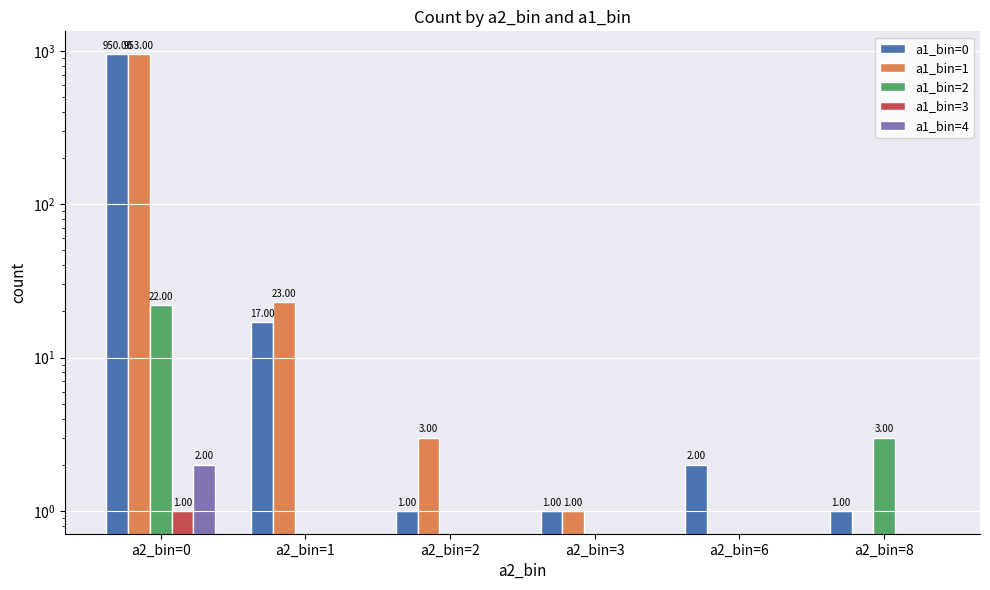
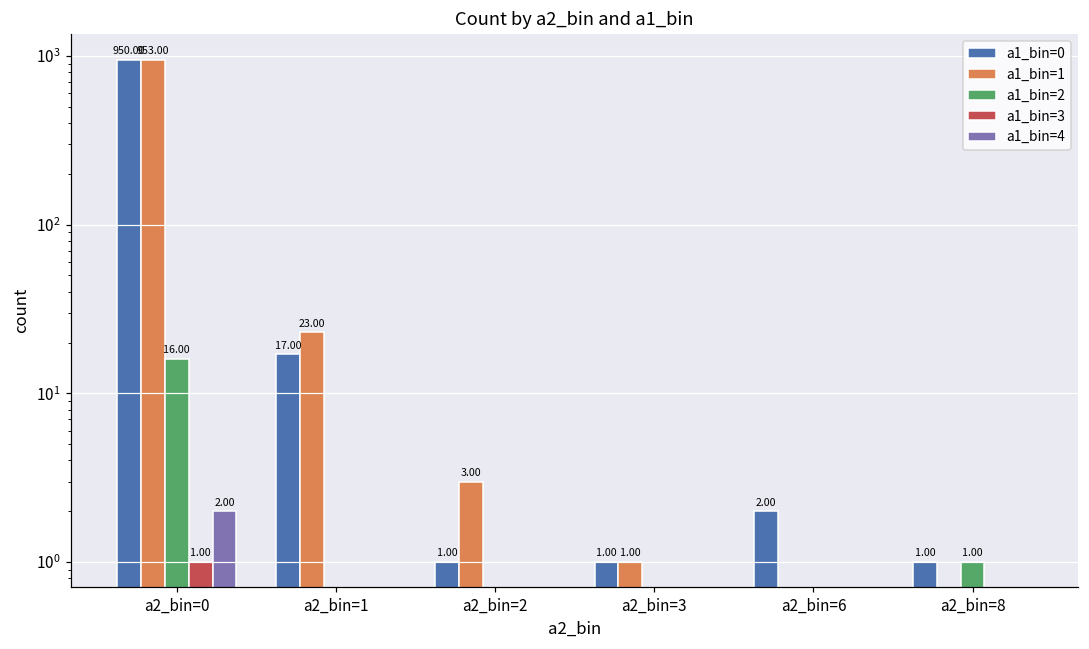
a1_bin=2, a2_bin=0: 22.00 -> 16.00
a1_bin=2, a2_bin=8: 3.00 -> 1.00
